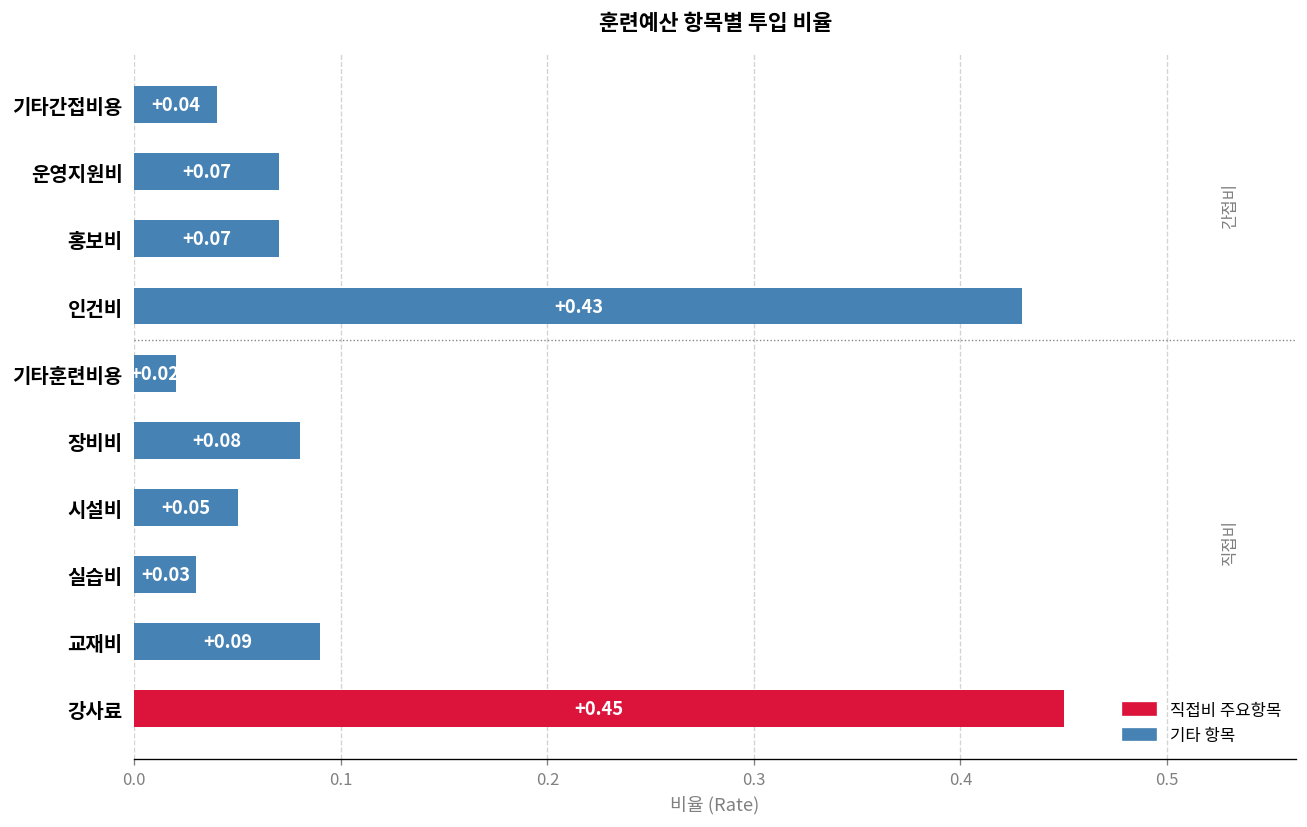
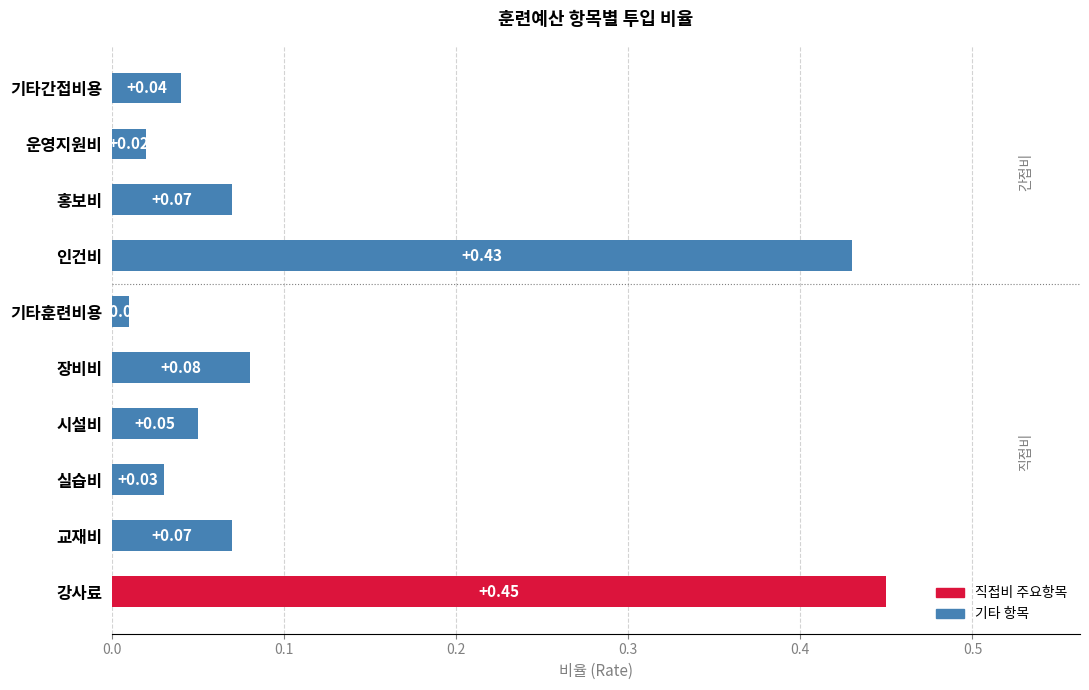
운영지원비: +0.07 -> +0.02
기타훈련비용: 0.02 -> 0.01
교재비: +0.09 -> +0.07
